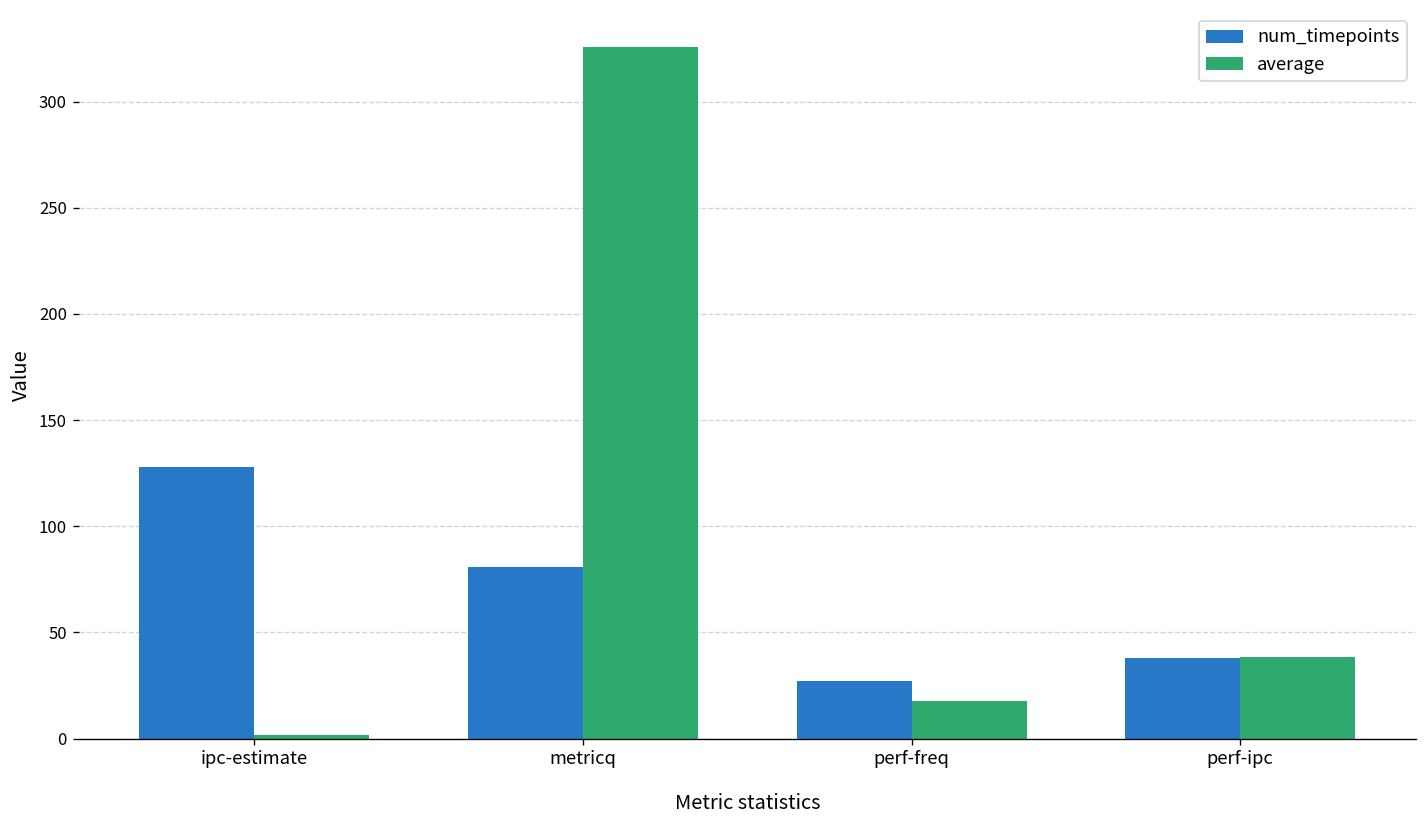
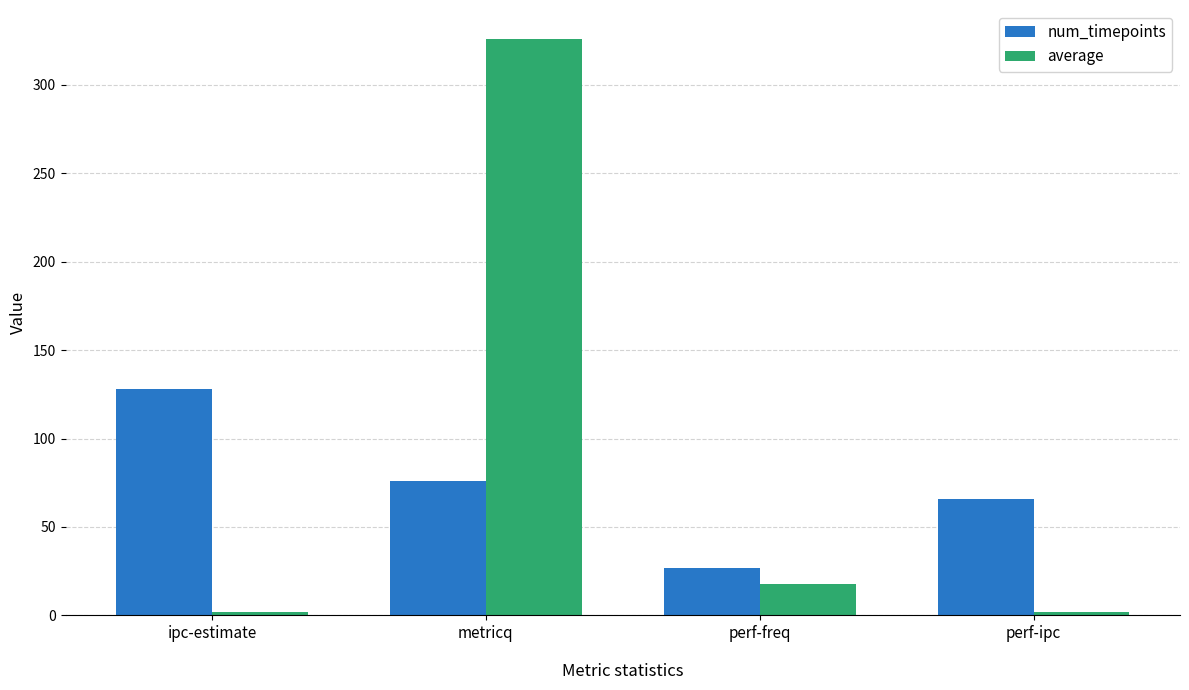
num_timepoints, metricq: 81 -> 76
num_timepoints, perf-ipc: 38 -> 66
average, perf-ipc: 38 -> 2
